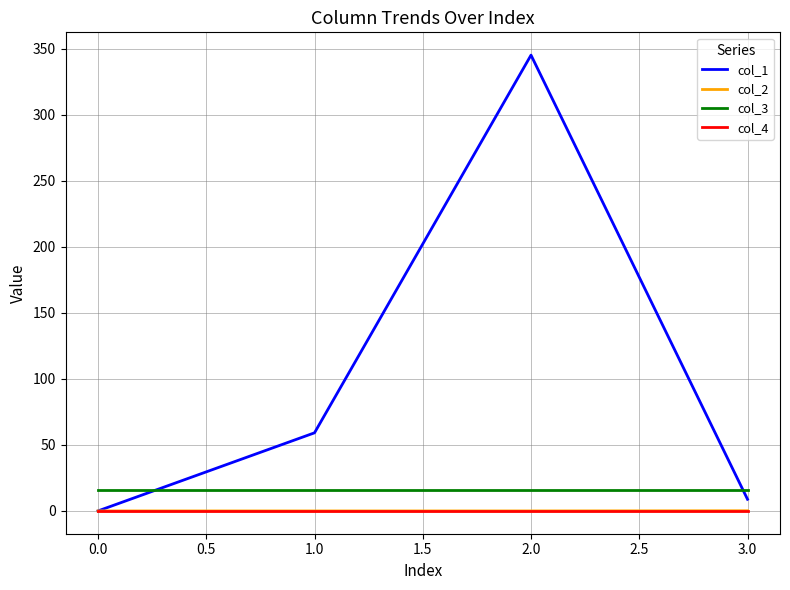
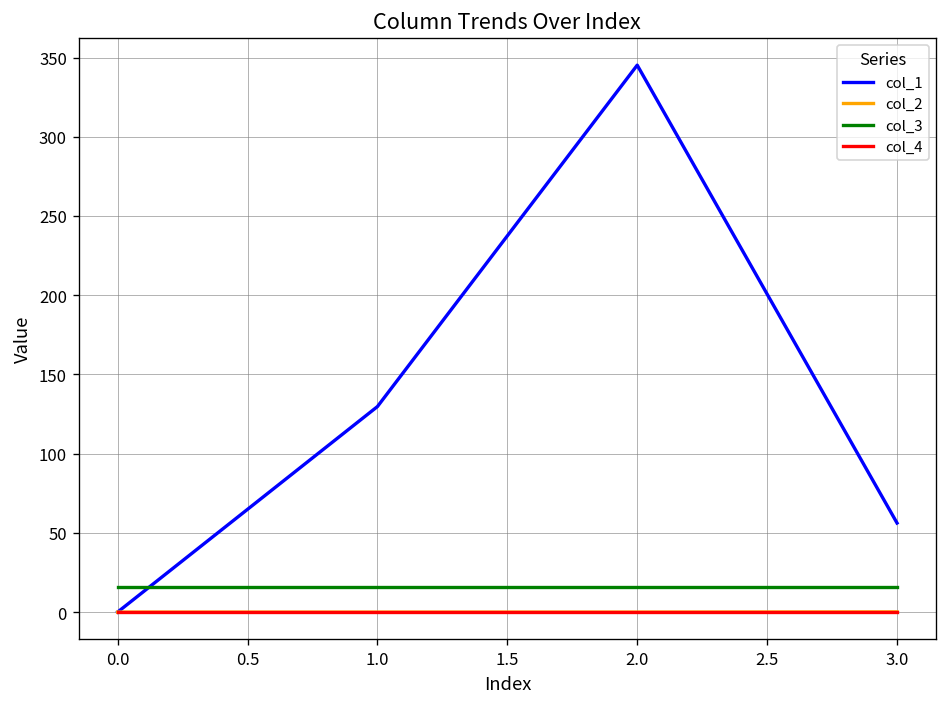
col_1, 1.0: 59 -> 130
col_1, 3.0: 9 -> 56
